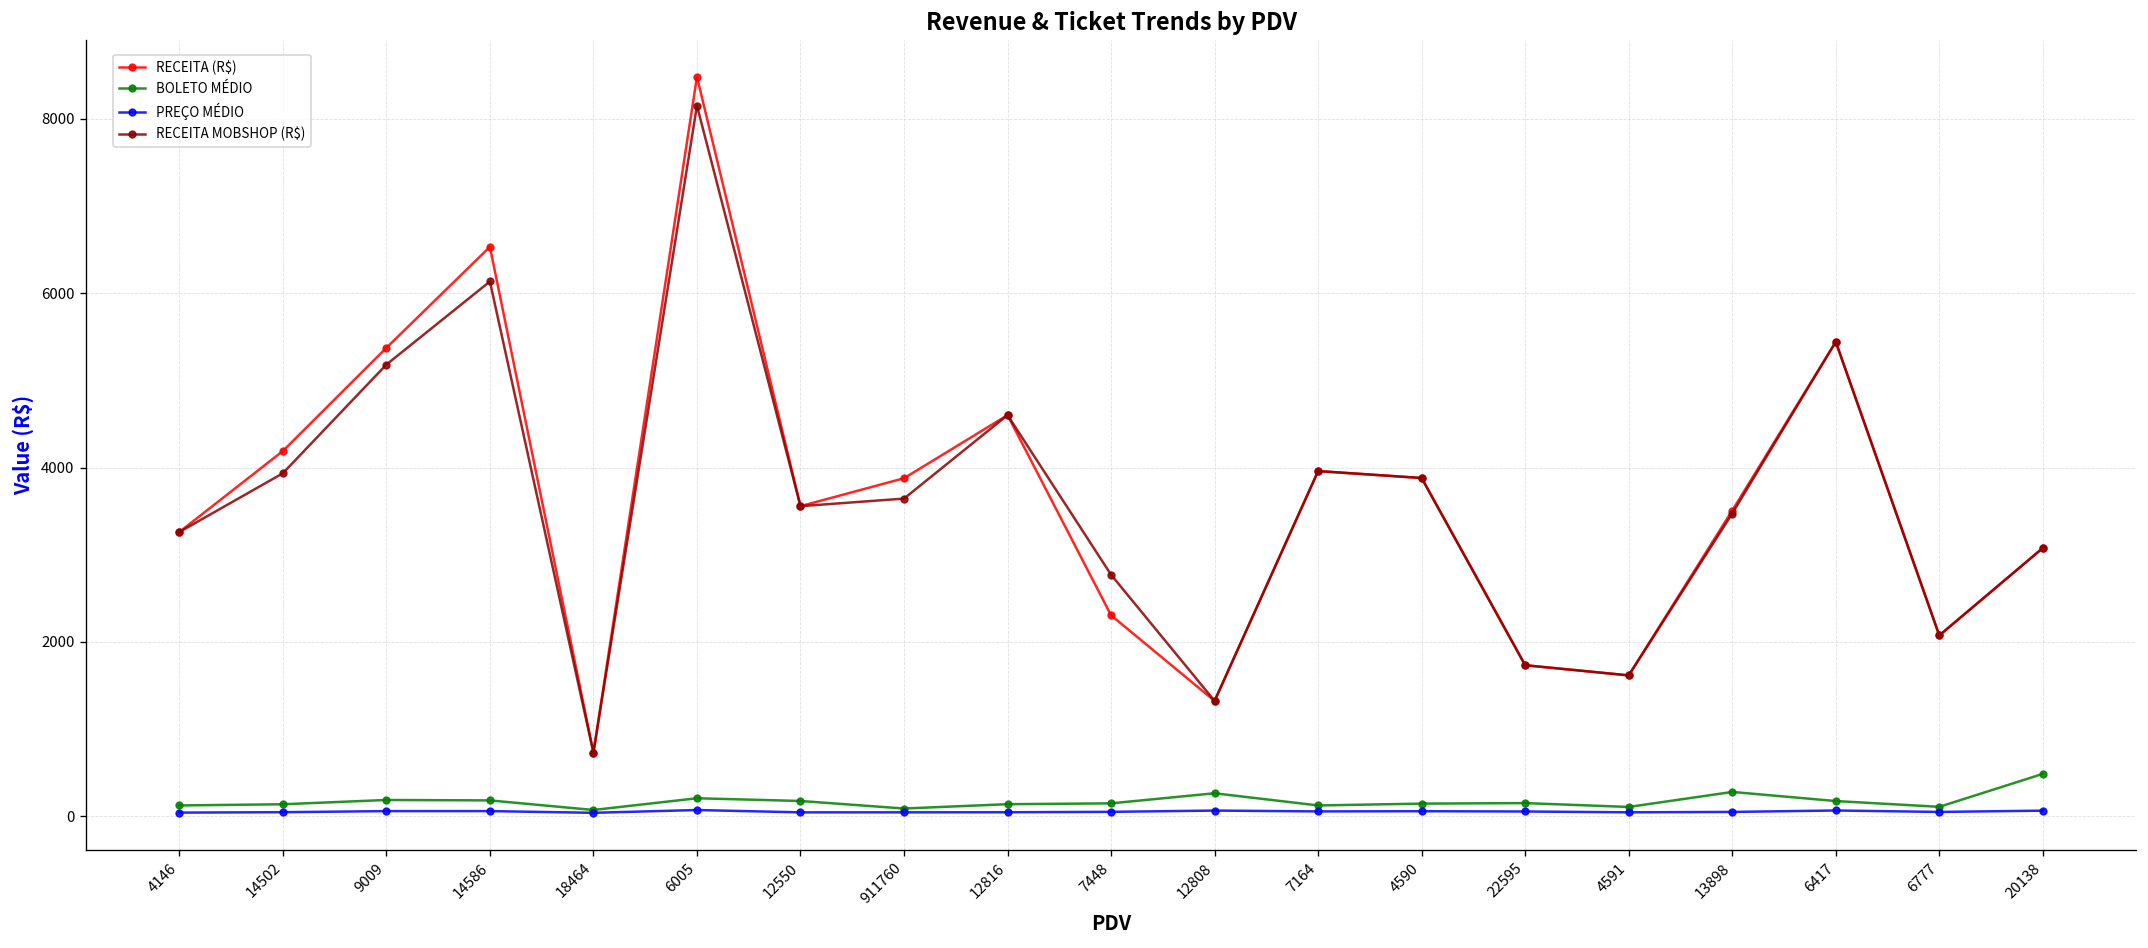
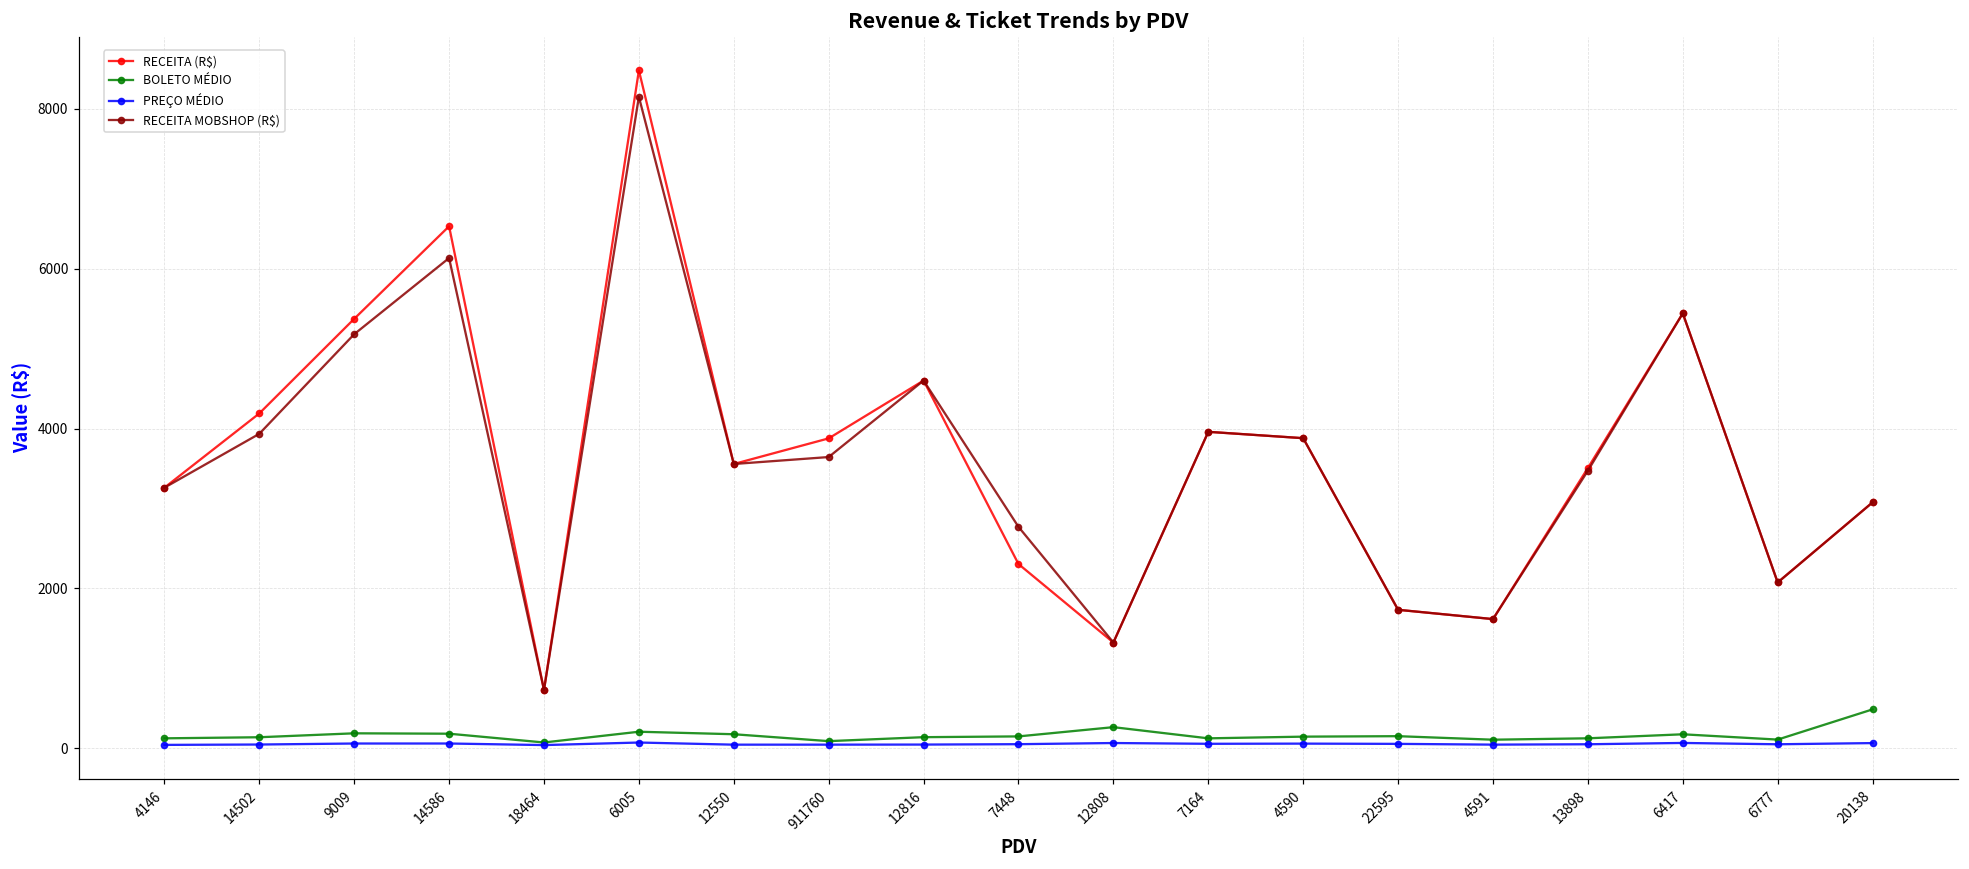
BOLETO MÉDIO, 13898: 300 -> 100
